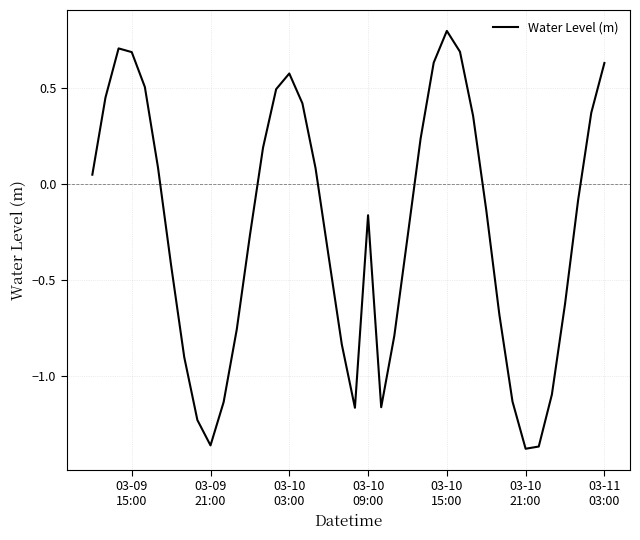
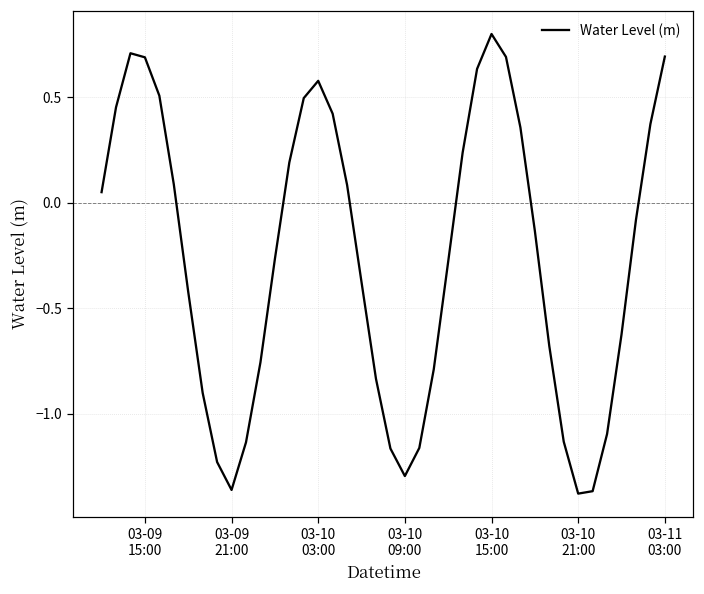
03-10 09:00: -0.16 -> -1.29
03-11 03:00: 0.63 -> 0.69
